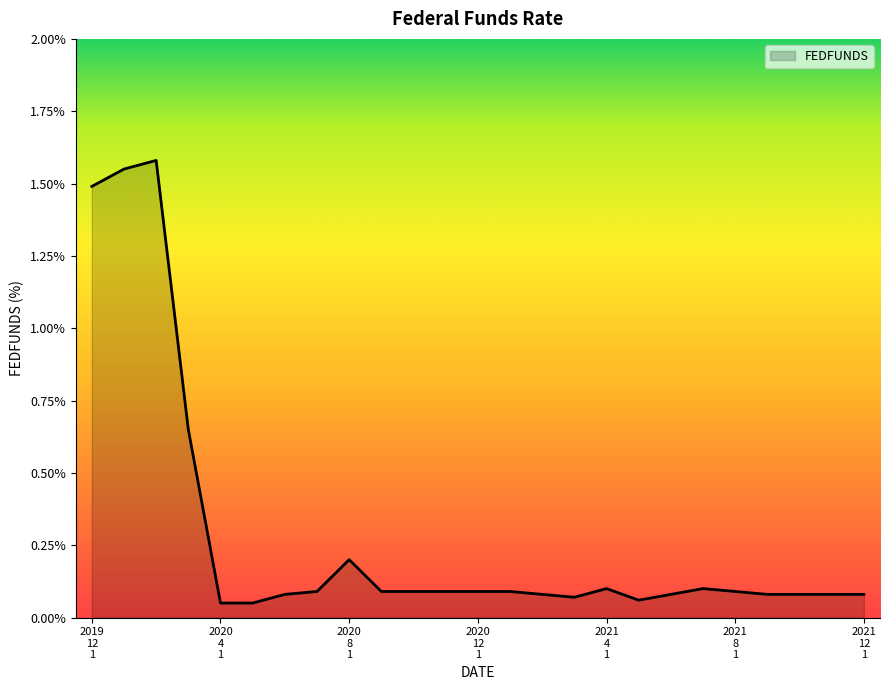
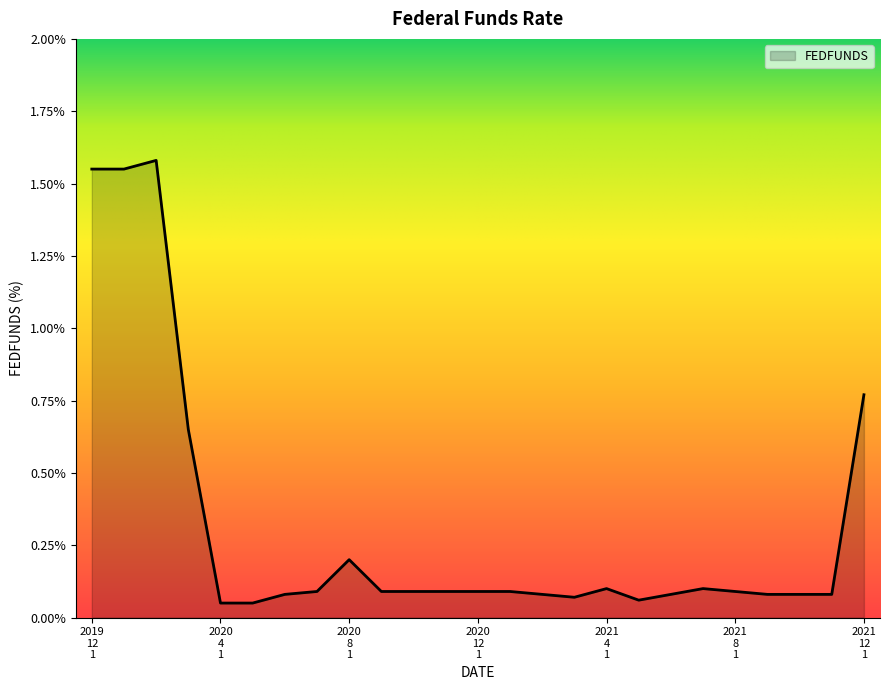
2019 12 1: 1.49% -> 1.55%
2021 12 1: 0.08% -> 0.77%
